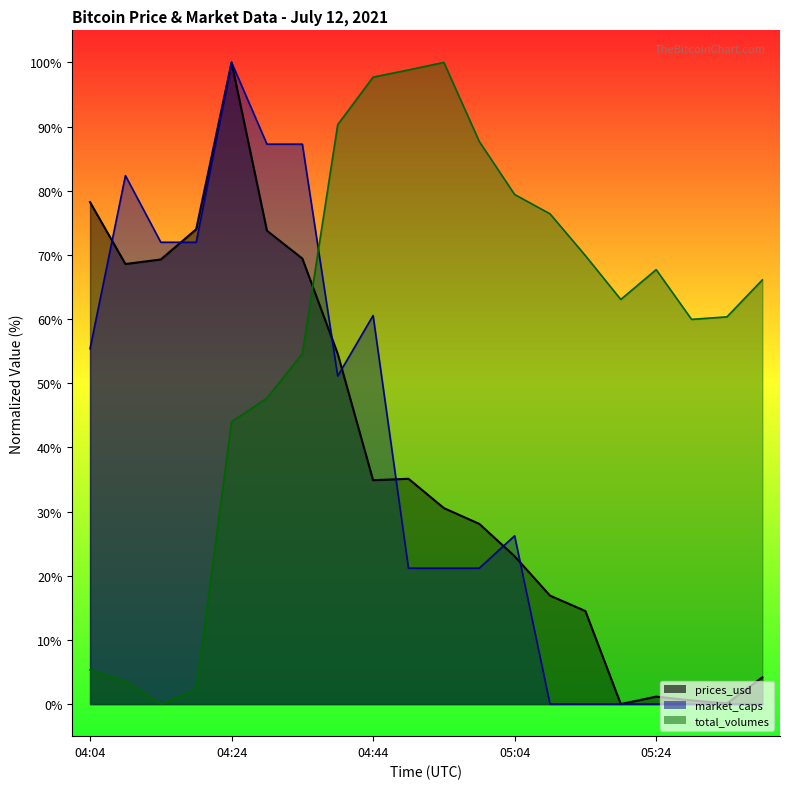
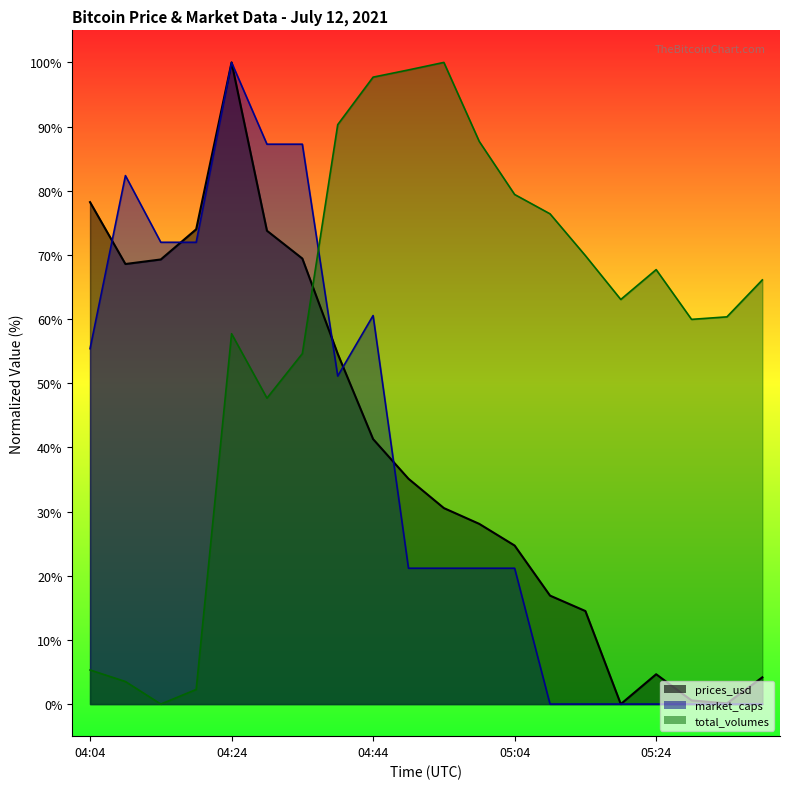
total_volumes, 04:24: 44% -> 58%
prices_usd, 04:44: 35% -> 41%
prices_usd, 05:04: 23% -> 25%
market_caps, 05:04: 26% -> 21%
prices_usd, 05:24: 1% -> 5%
